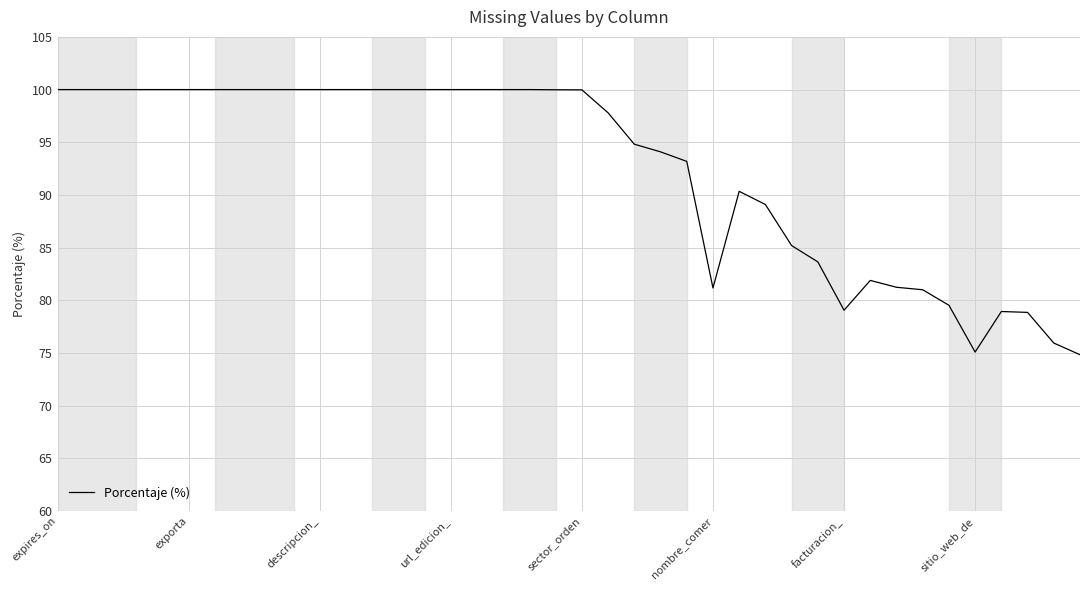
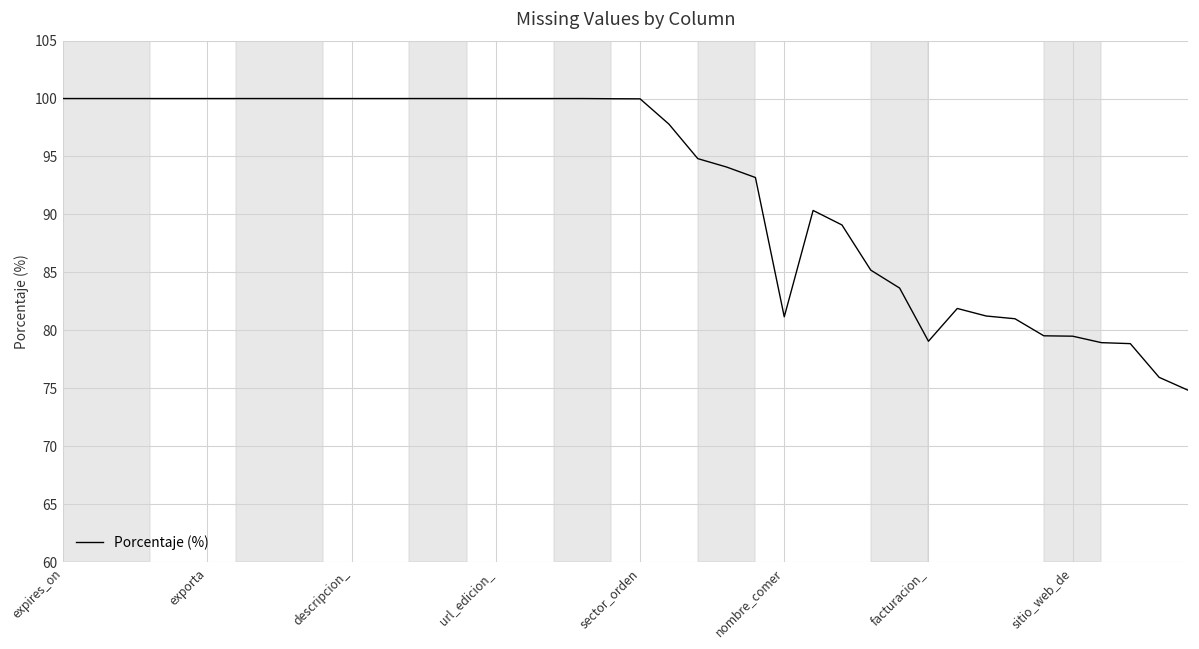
sitio_web_de: 75.1 -> 79.5
